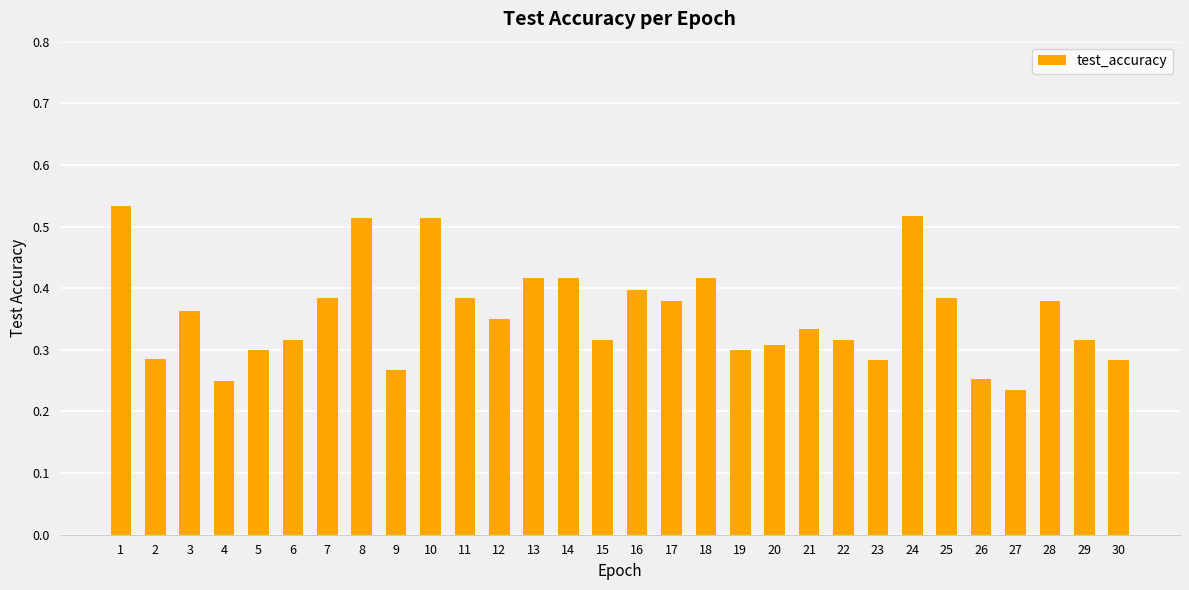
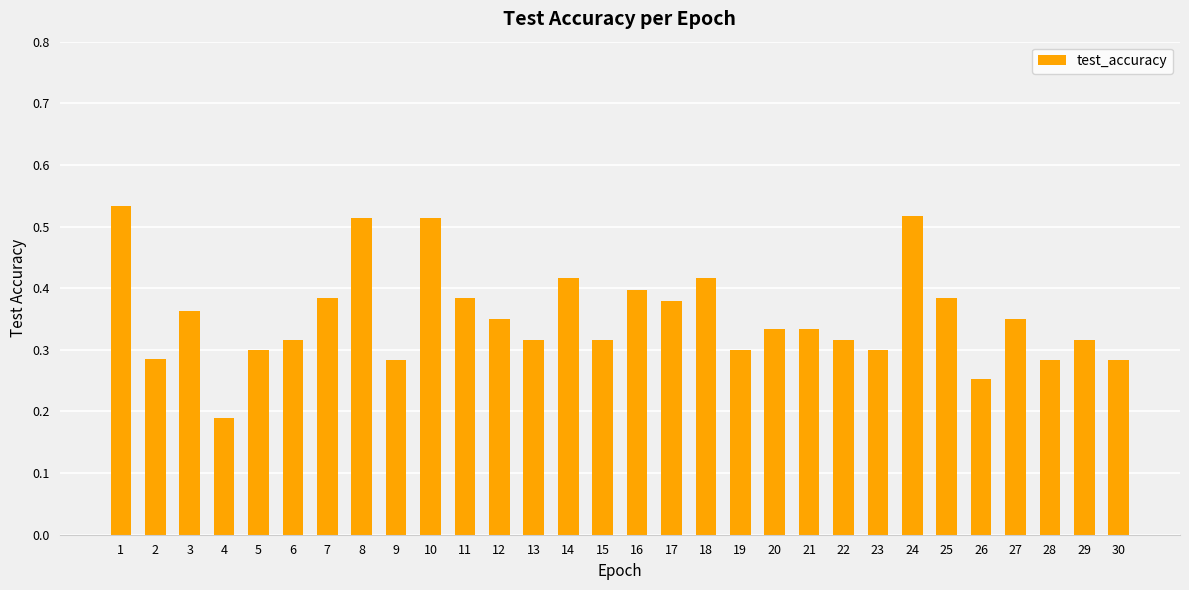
4: 0.25 -> 0.19
9: 0.27 -> 0.28
13: 0.42 -> 0.32
20: 0.31 -> 0.33
23: 0.28 -> 0.30
27: 0.24 -> 0.35
28: 0.38 -> 0.28
